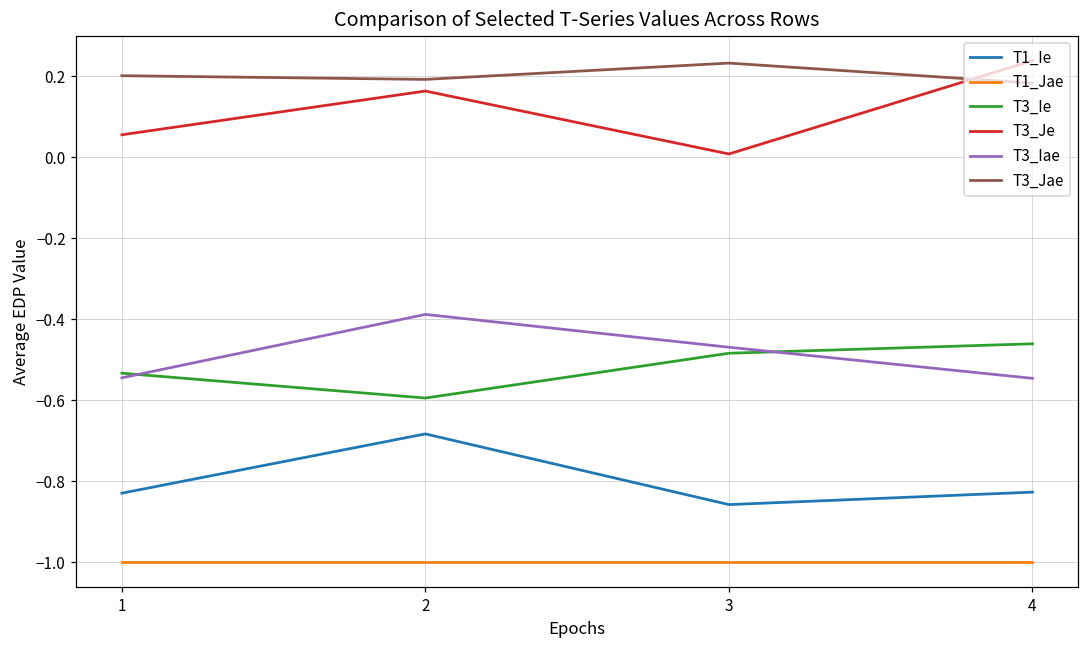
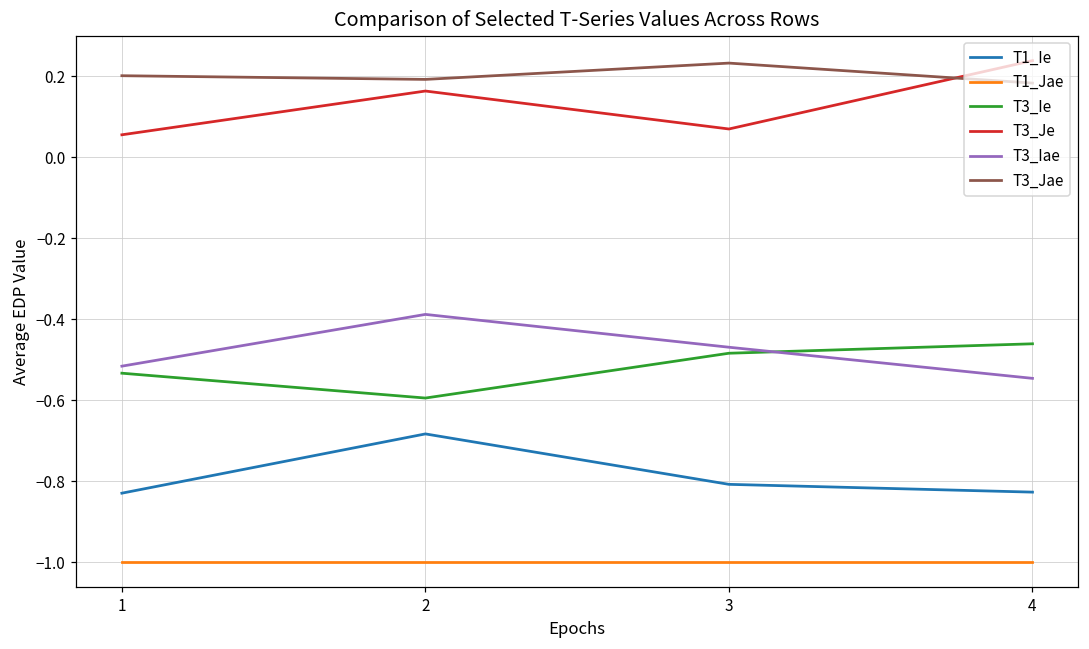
T3_Iae, 1: -0.54 -> -0.52
T1_Ie, 3: -0.86 -> -0.81
T3_Je, 3: 0.01 -> 0.07
